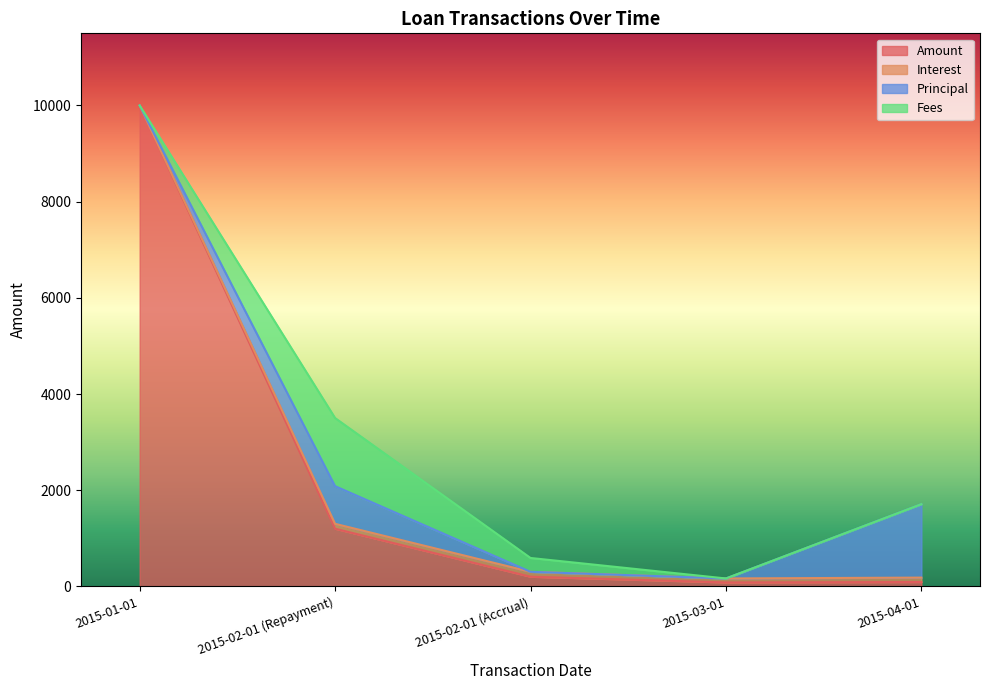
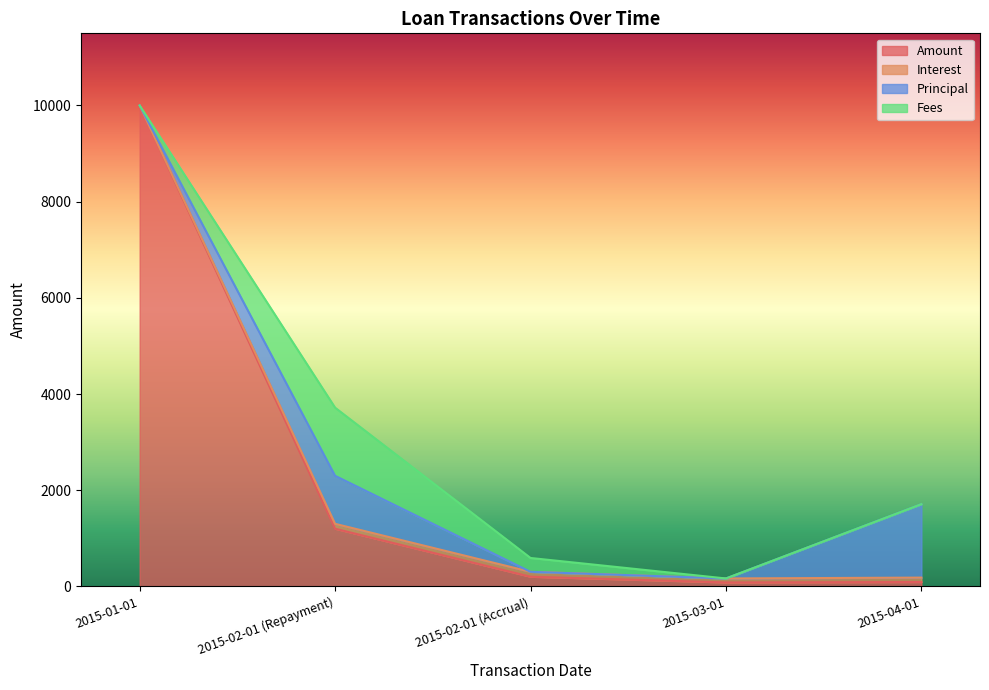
Principal, 2015-02-01 (Repayment): 800 -> 1000
